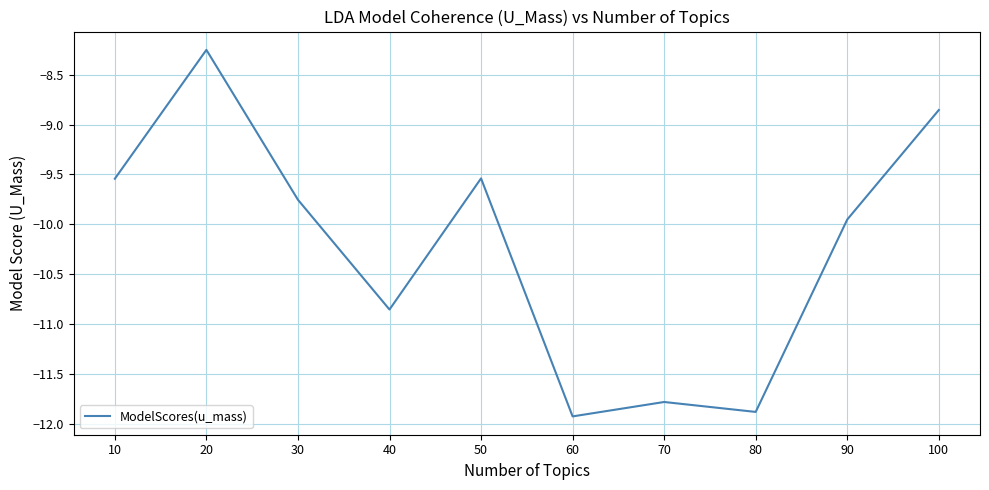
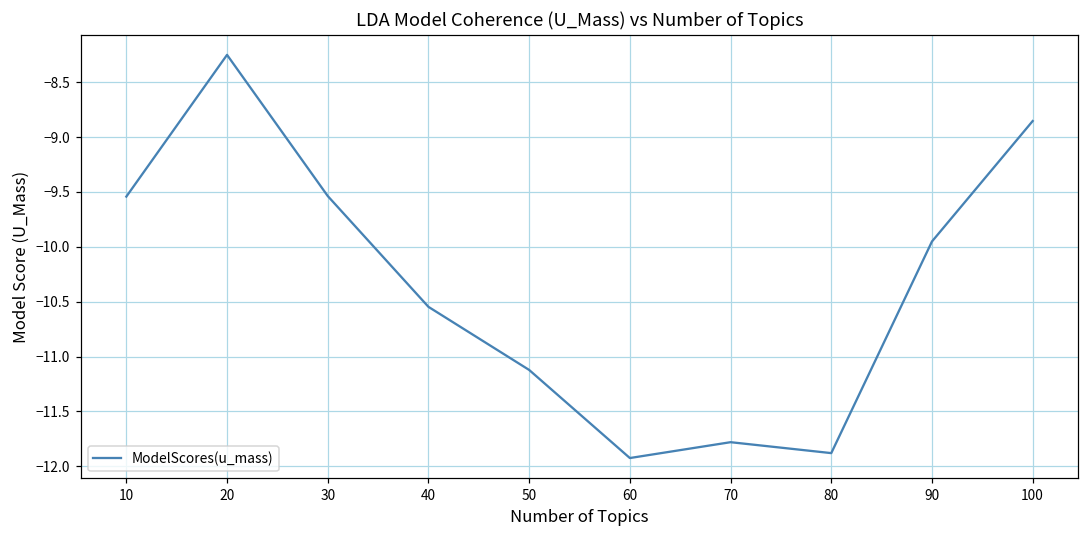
30: -9.8 -> -9.5
40: -10.9 -> -10.5
50: -9.5 -> -11.1
